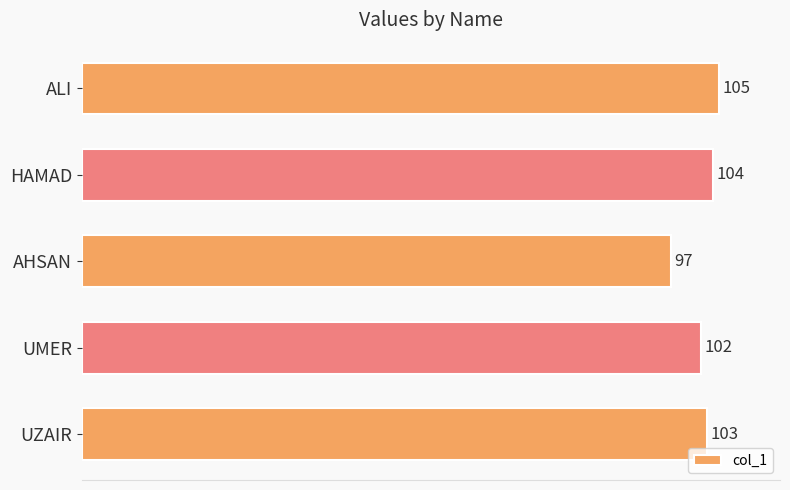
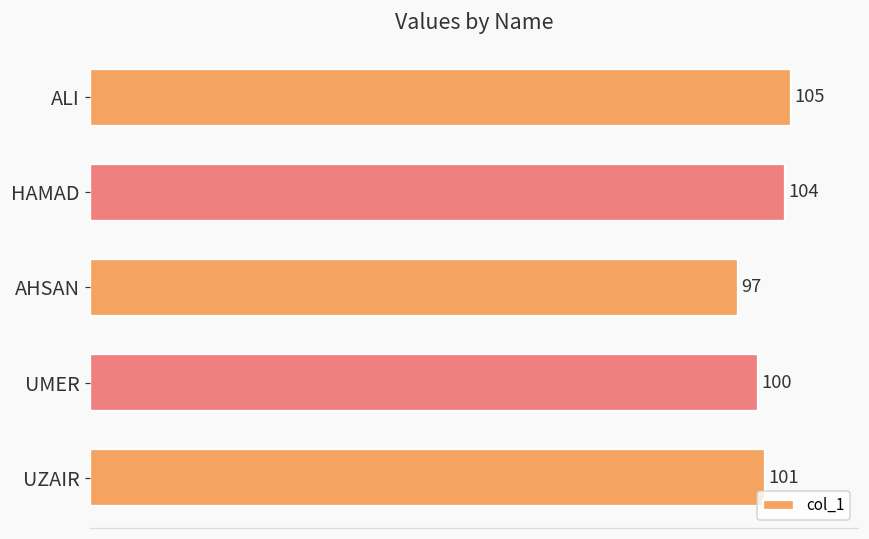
UMER: 102 -> 100
UZAIR: 103 -> 101
